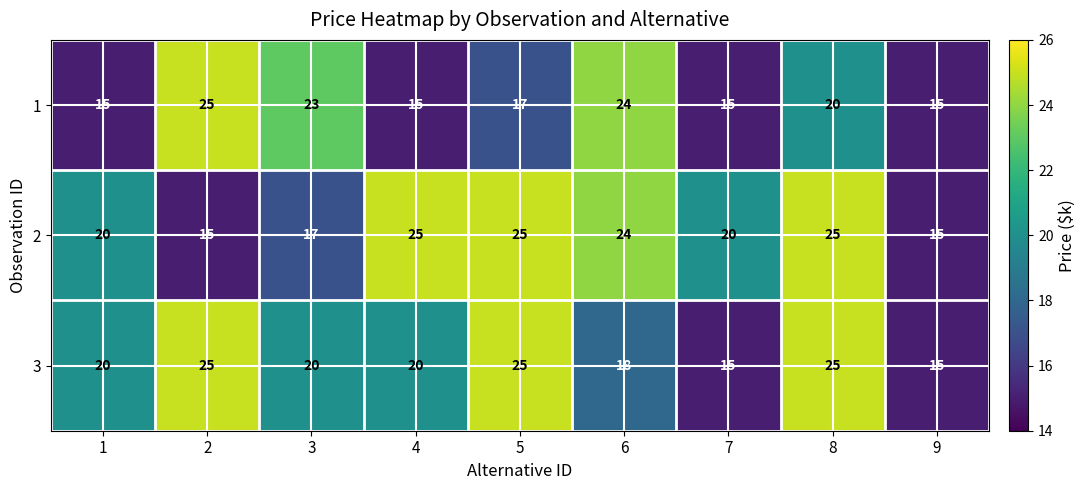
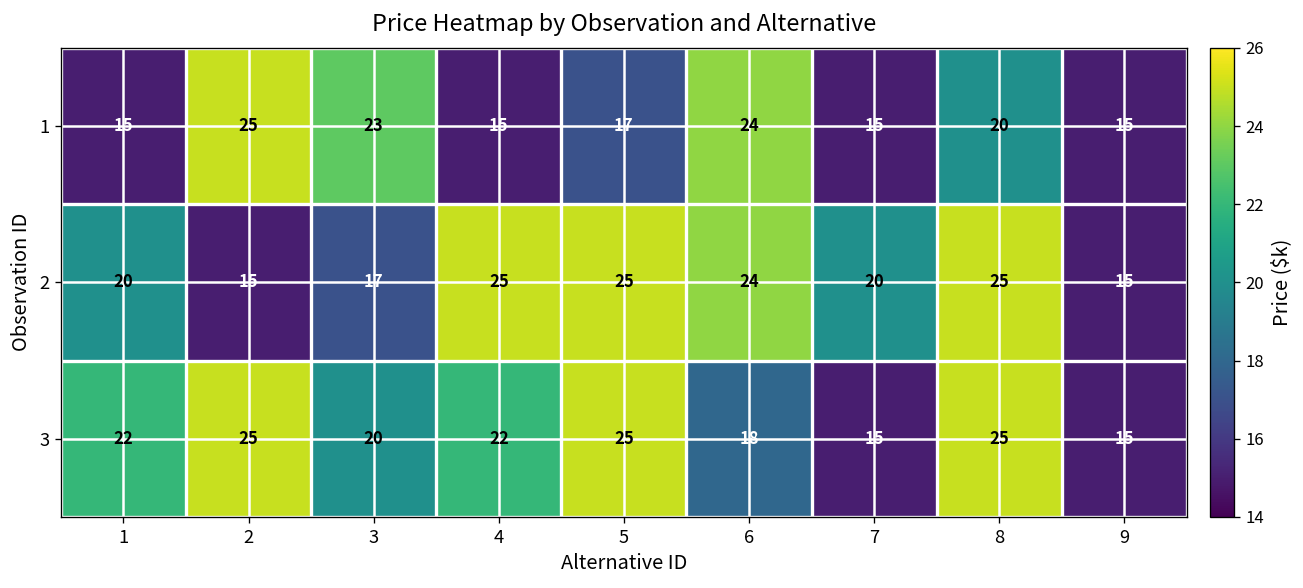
3, 1: 20 -> 22
3, 4: 20 -> 22
